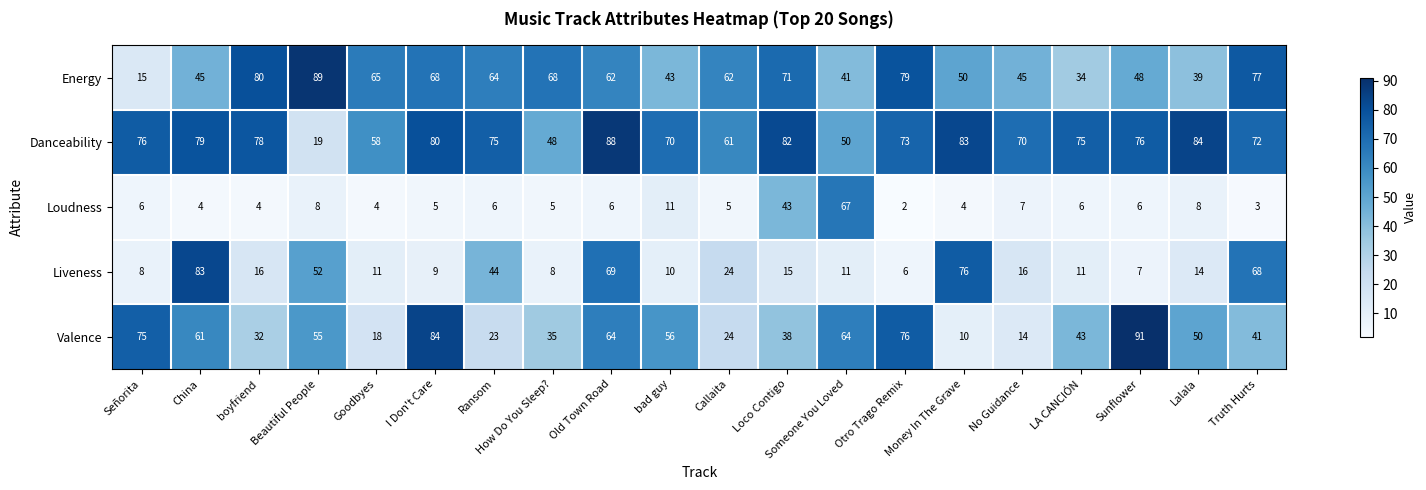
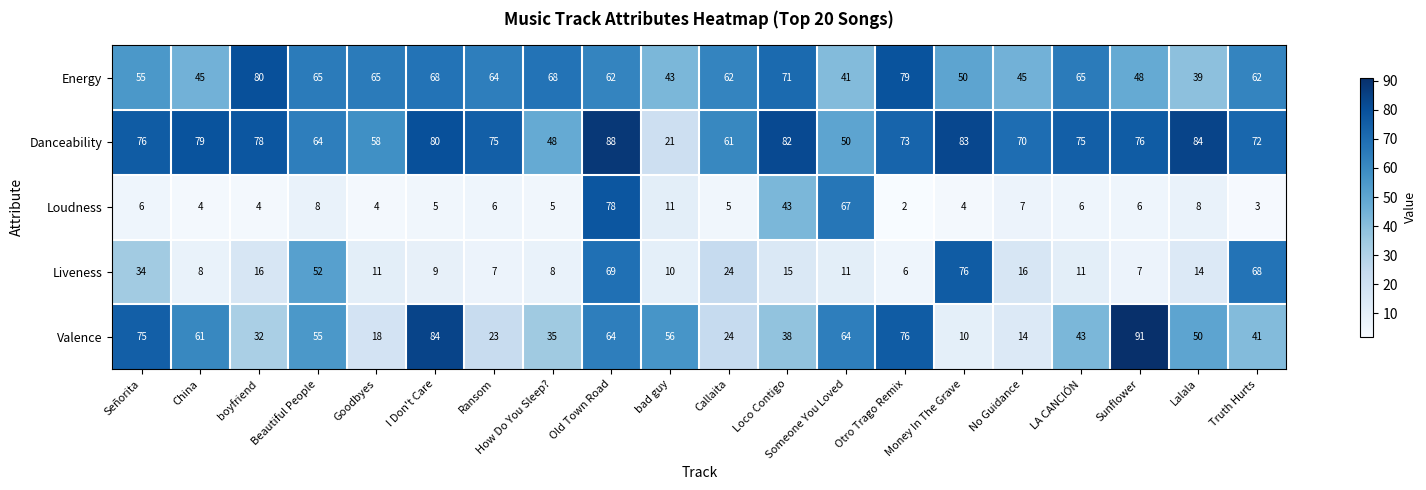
Energy, Señorita: 15 -> 55
Energy, Beautiful People: 89 -> 65
Energy, LA CANCIÓN: 34 -> 65
Energy, Truth Hurts: 77 -> 62
Danceability, Beautiful People: 19 -> 64
Danceability, bad guy: 70 -> 21
Loudness, Old Town Road: 6 -> 78
Liveness, Señorita: 8 -> 34
Liveness, China: 83 -> 8
Liveness, Ransom: 44 -> 7
